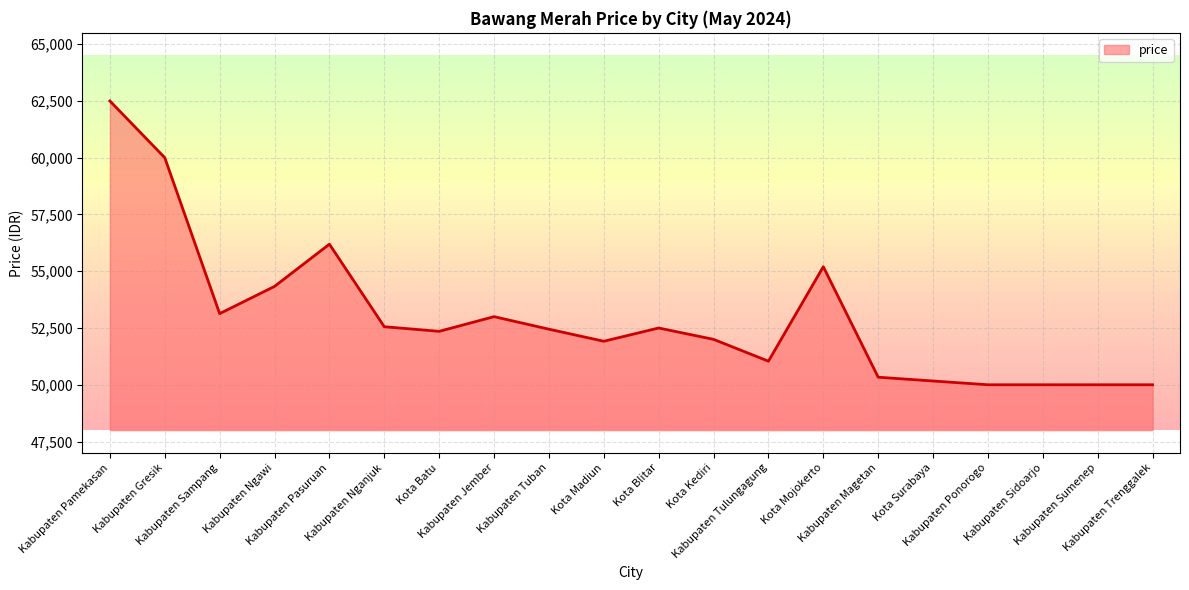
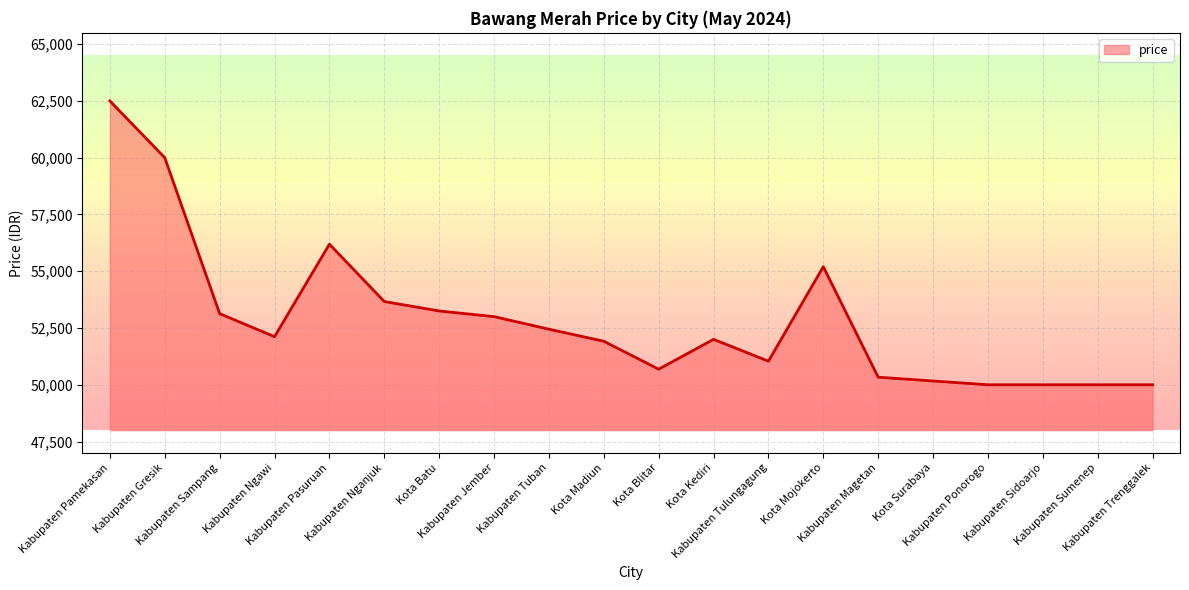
Kabupaten Ngawi: 54,300 -> 52,100
Kabupaten Nganjuk: 52,600 -> 53,700
Kota Batu: 52,400 -> 53,300
Kota Blitar: 52,500 -> 50,700
